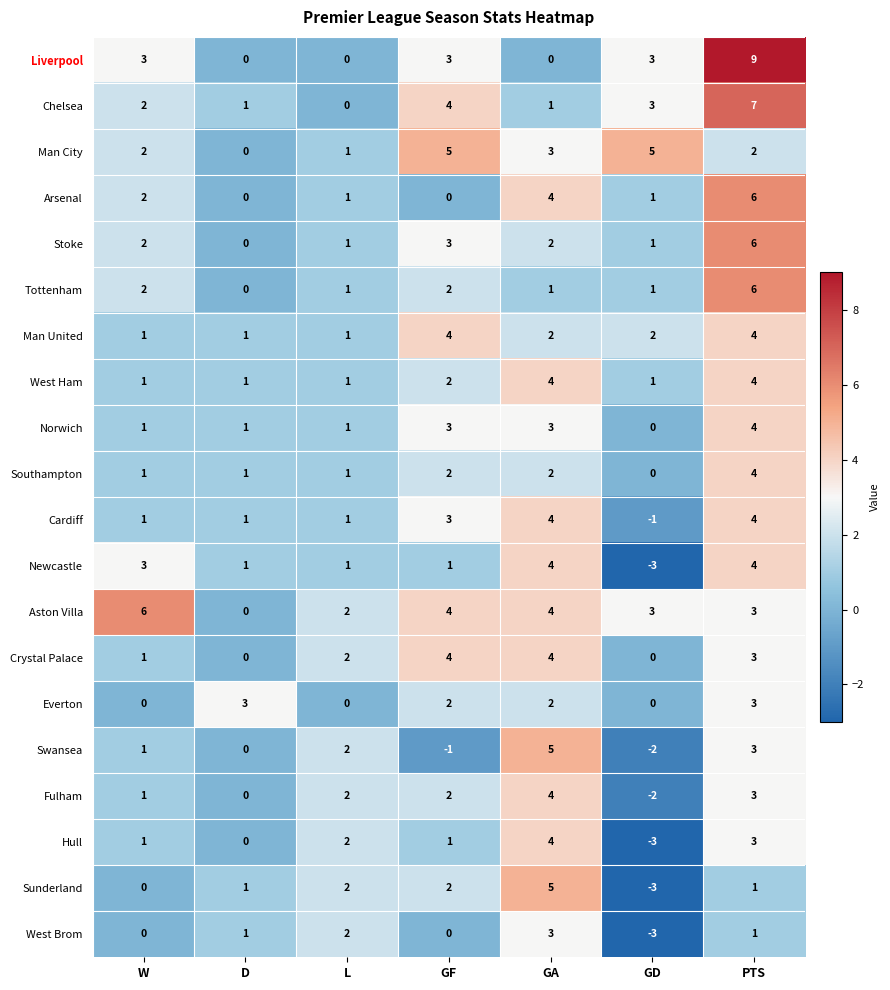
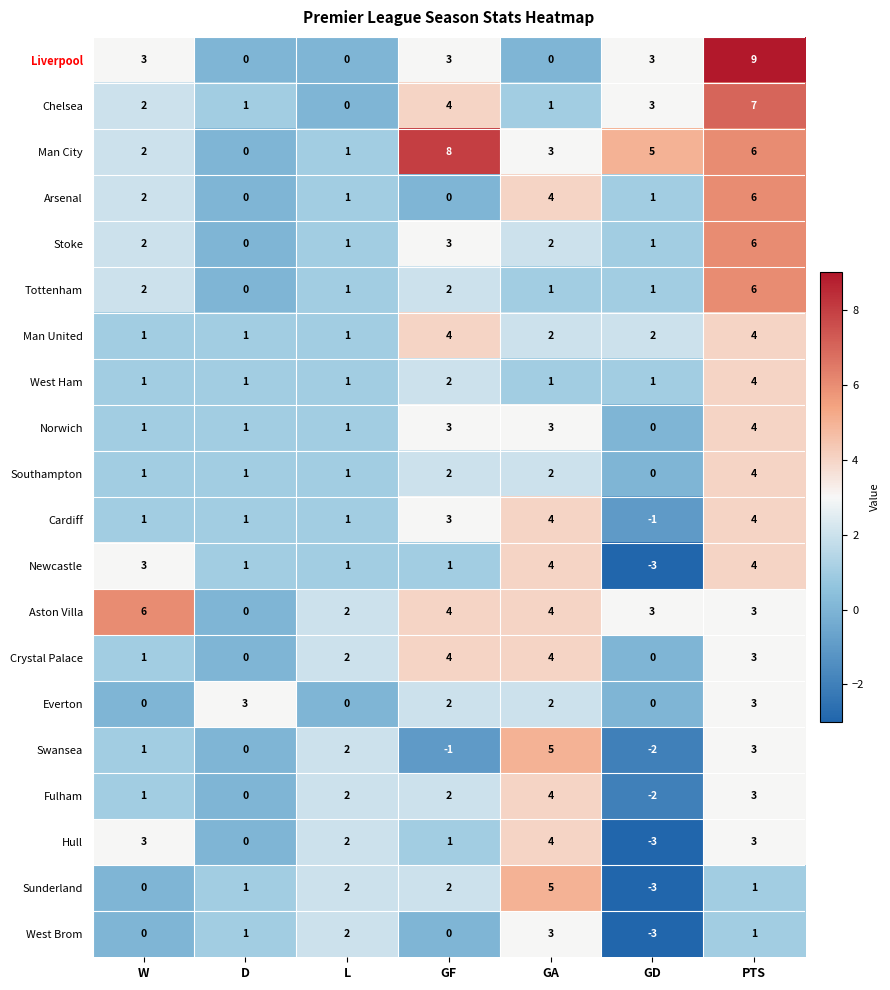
Man City, GF: 5 -> 8
Man City, PTS: 2 -> 6
West Ham, GA: 4 -> 1
Hull, W: 1 -> 3
